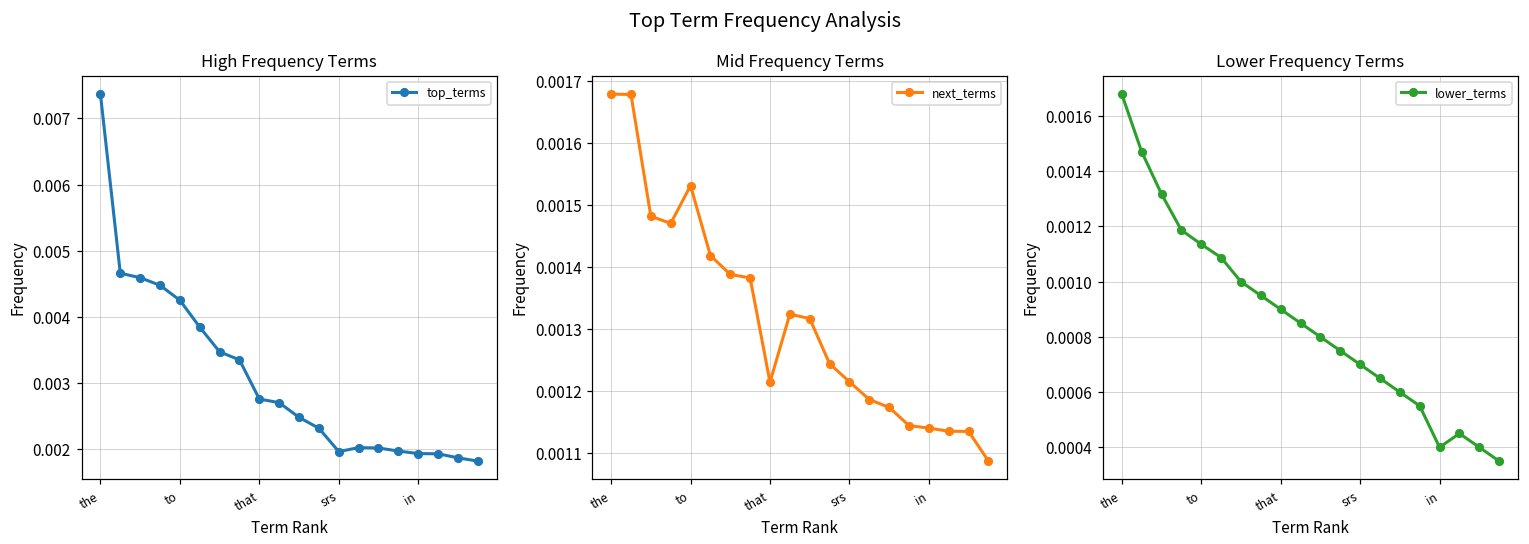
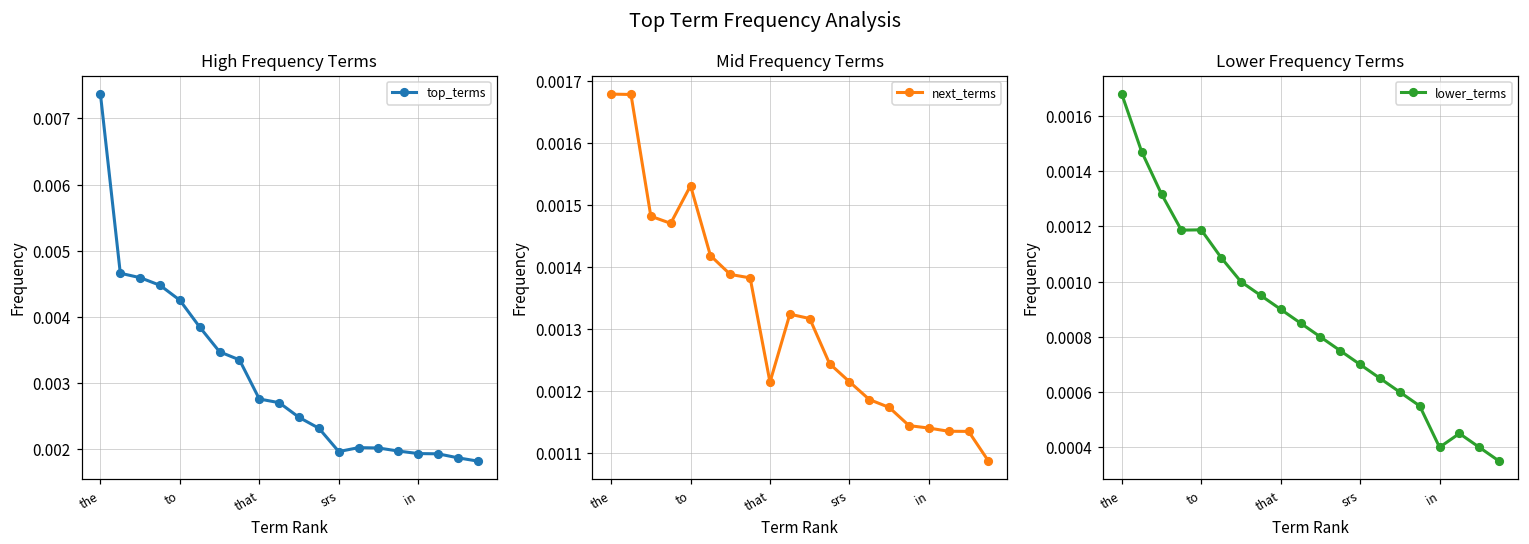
Lower Frequency Terms, to: 0.00114 -> 0.00119
